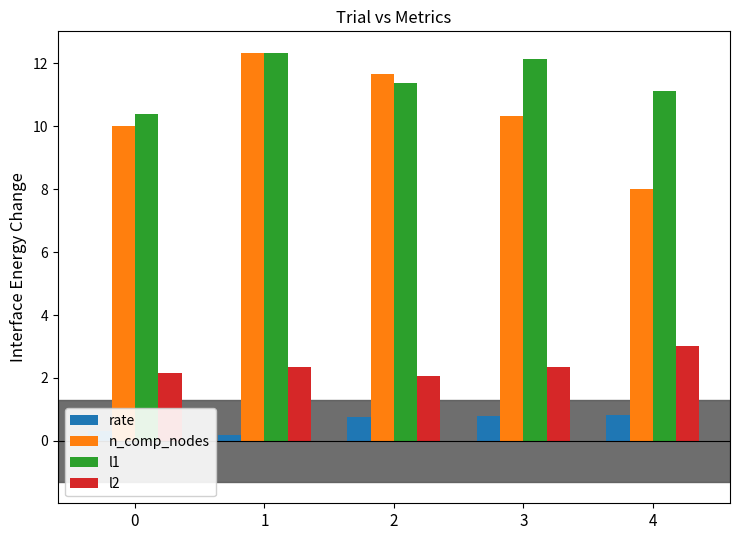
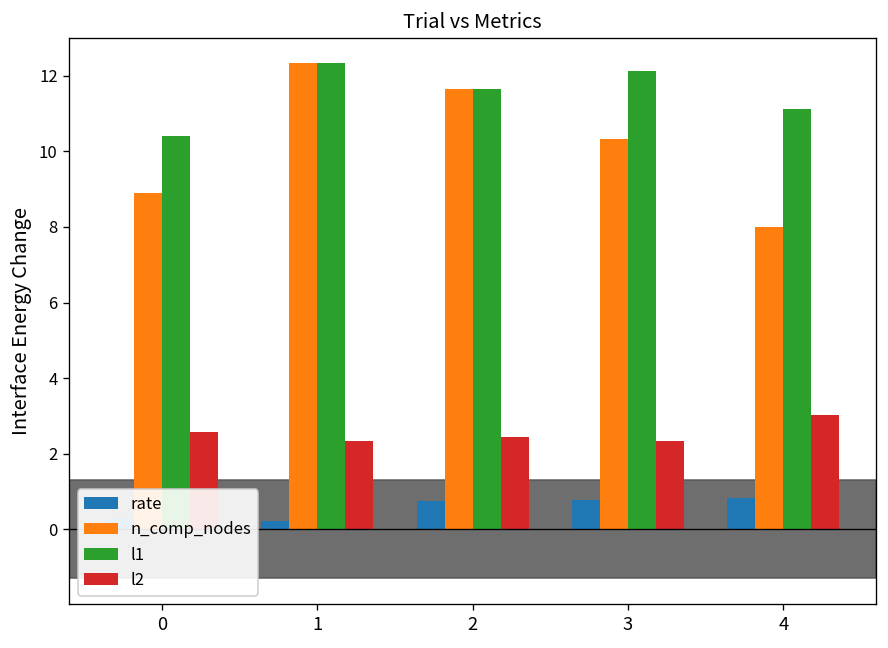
n_comp_nodes, 0: 10.0 -> 8.9
l2, 0: 2.2 -> 2.6
l1, 2: 11.4 -> 11.7
l2, 2: 2.1 -> 2.4
